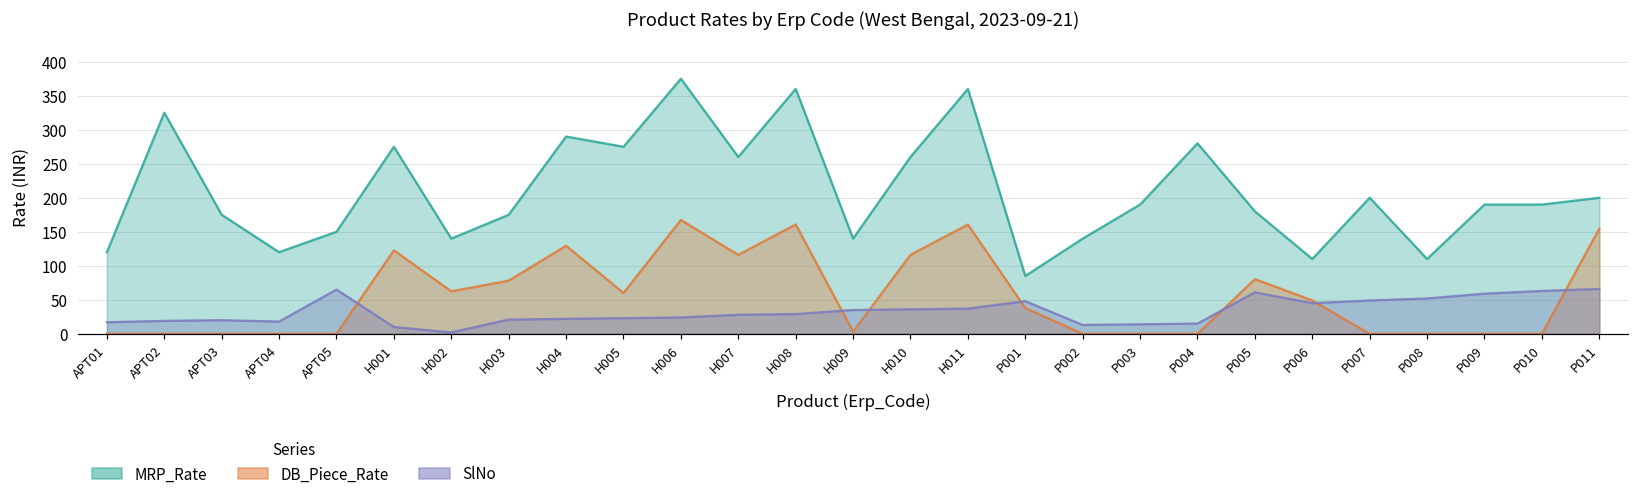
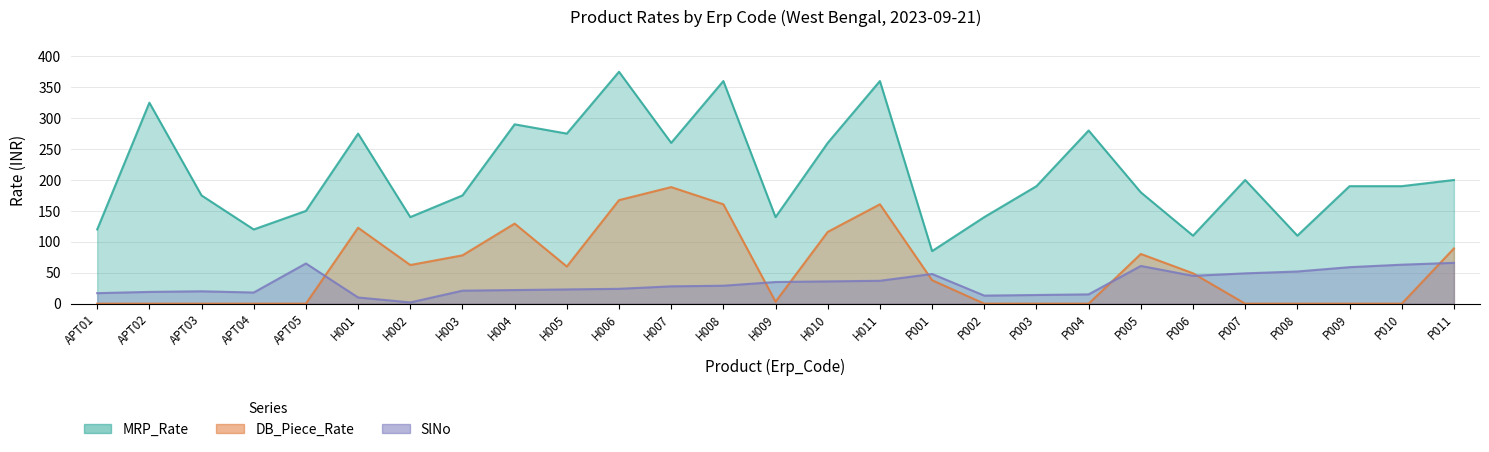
DB_Piece_Rate, H007: 120 -> 190
DB_Piece_Rate, P011: 150 -> 90
